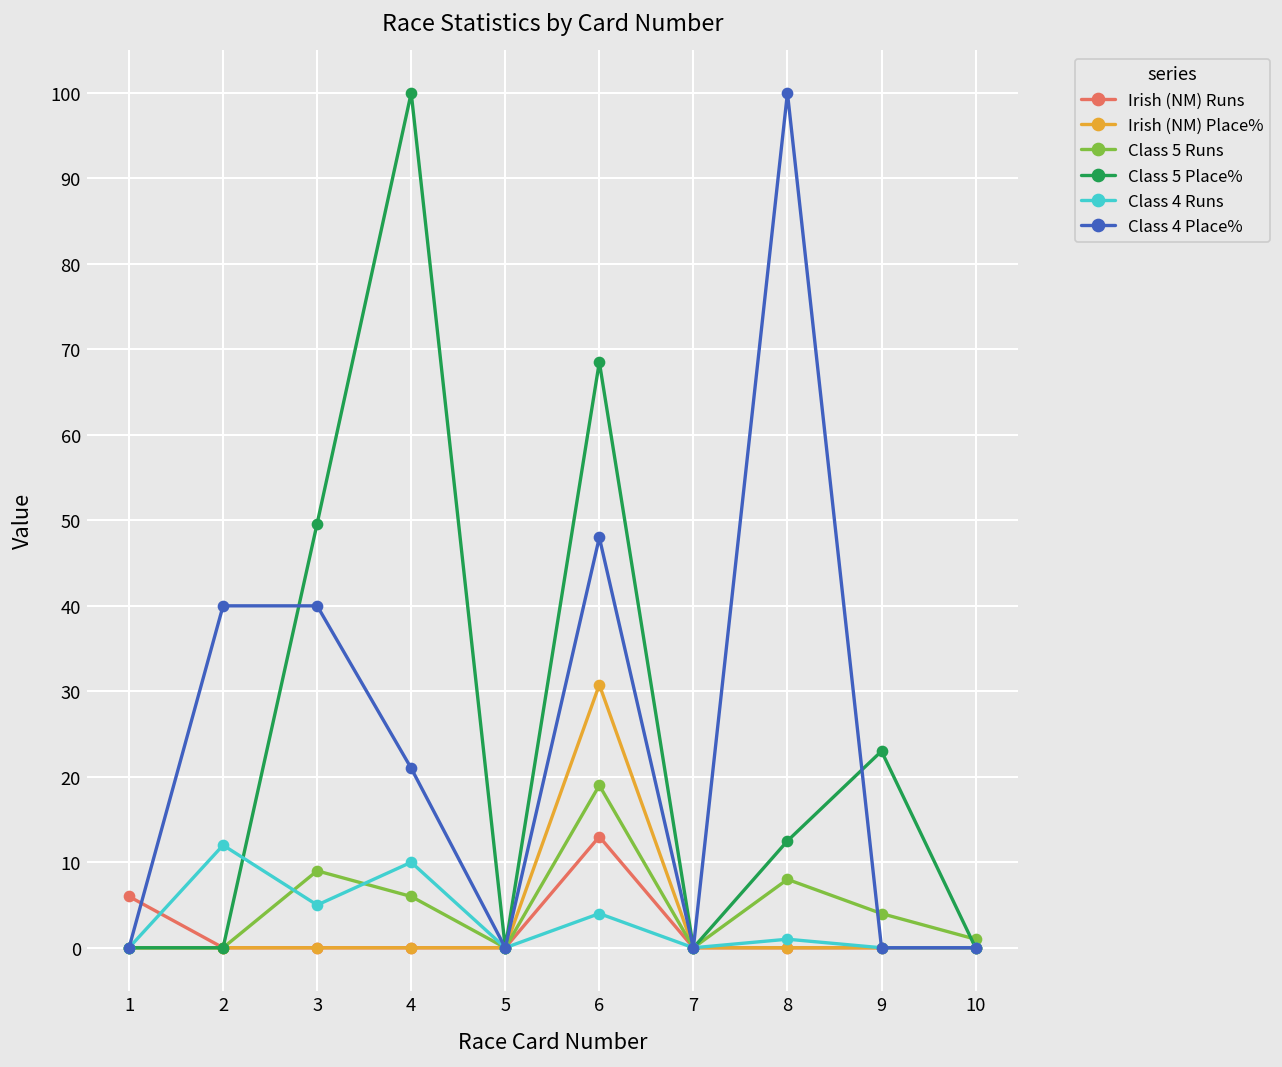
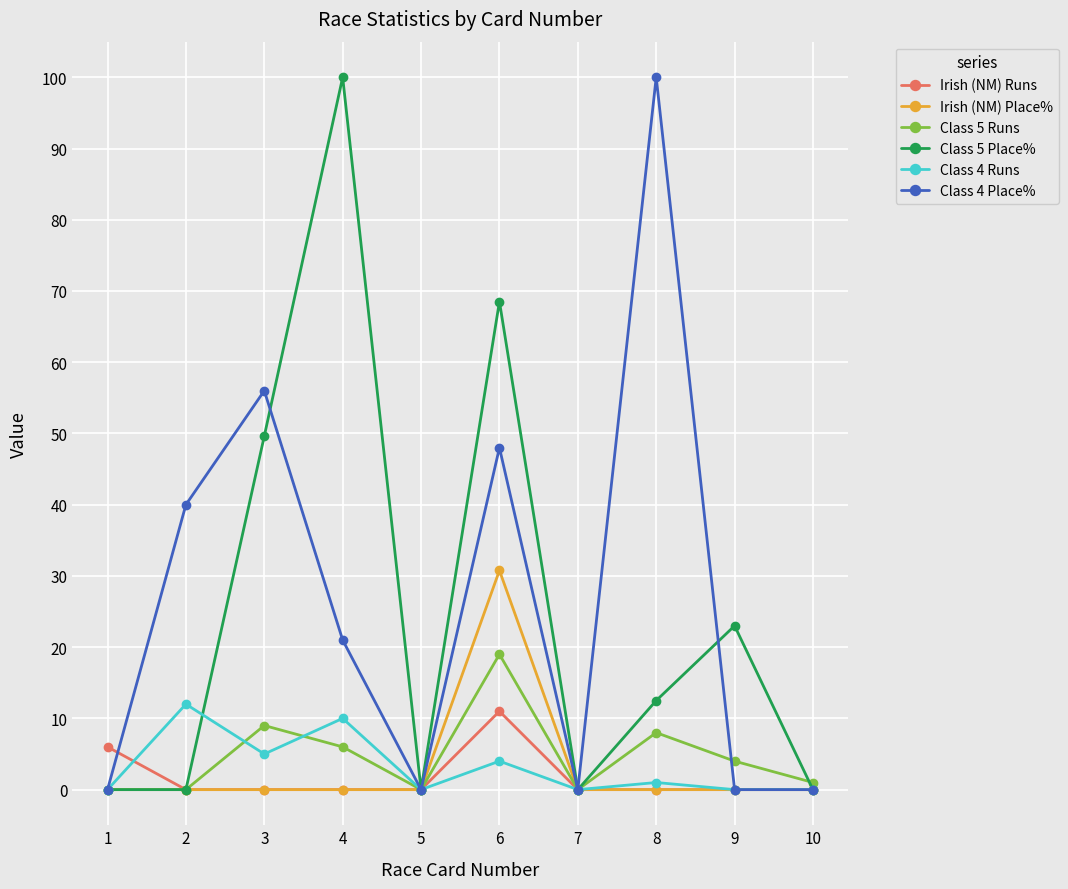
Class 4 Place%, 3: 40 -> 56
Irish (NM) Runs, 6: 13 -> 11
